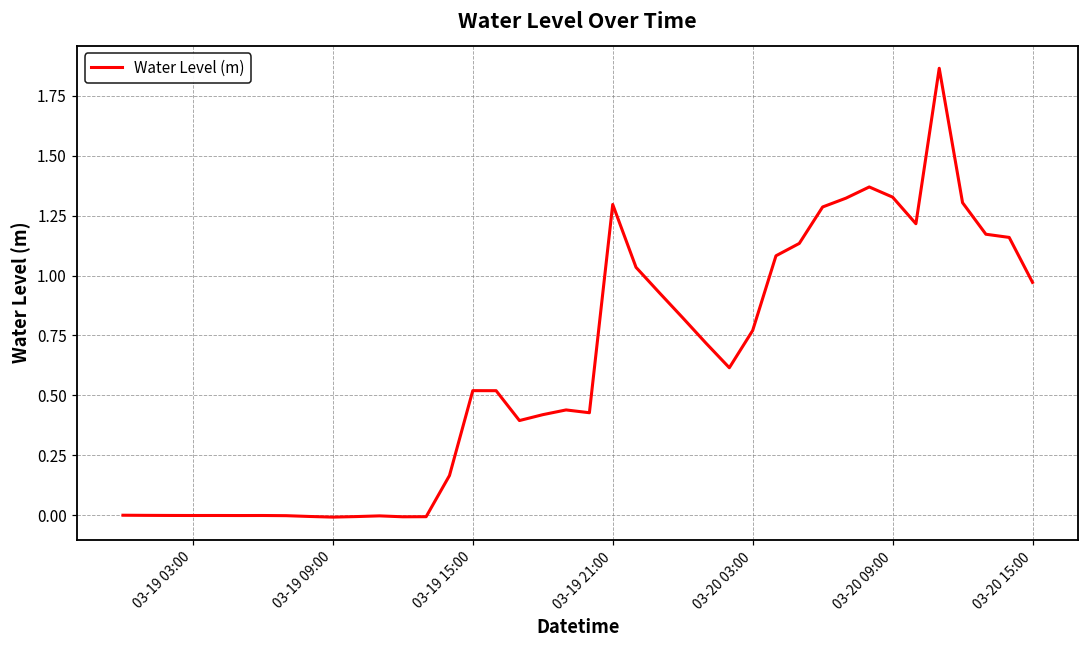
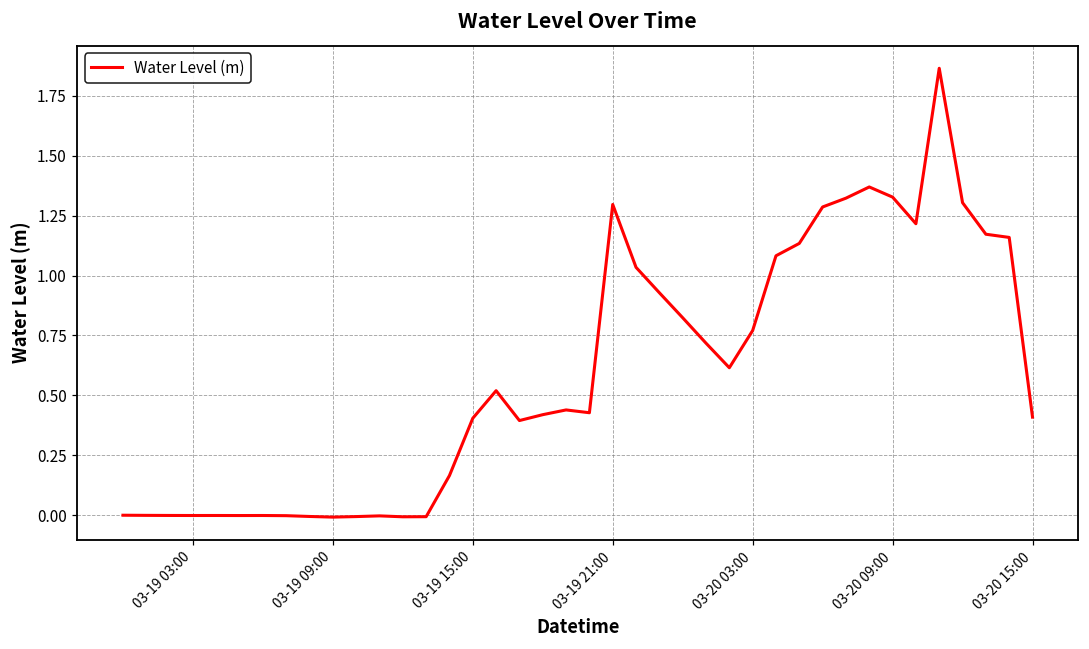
03-19 15:00: 0.52 -> 0.40
03-20 15:00: 0.97 -> 0.41
